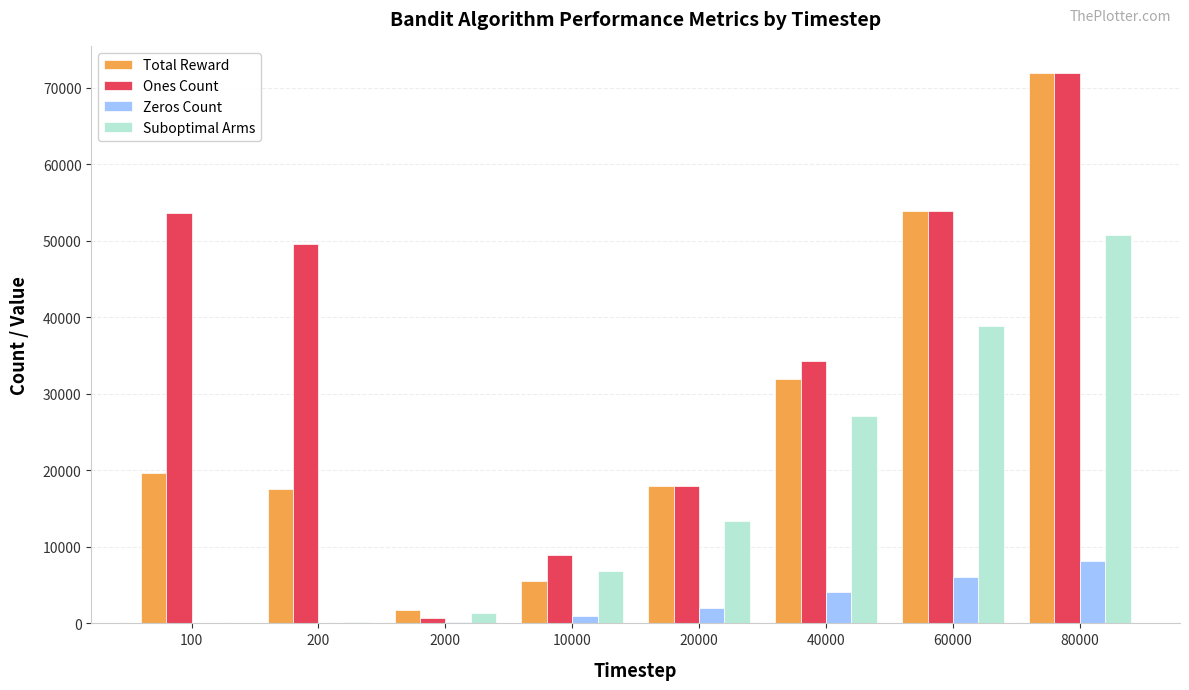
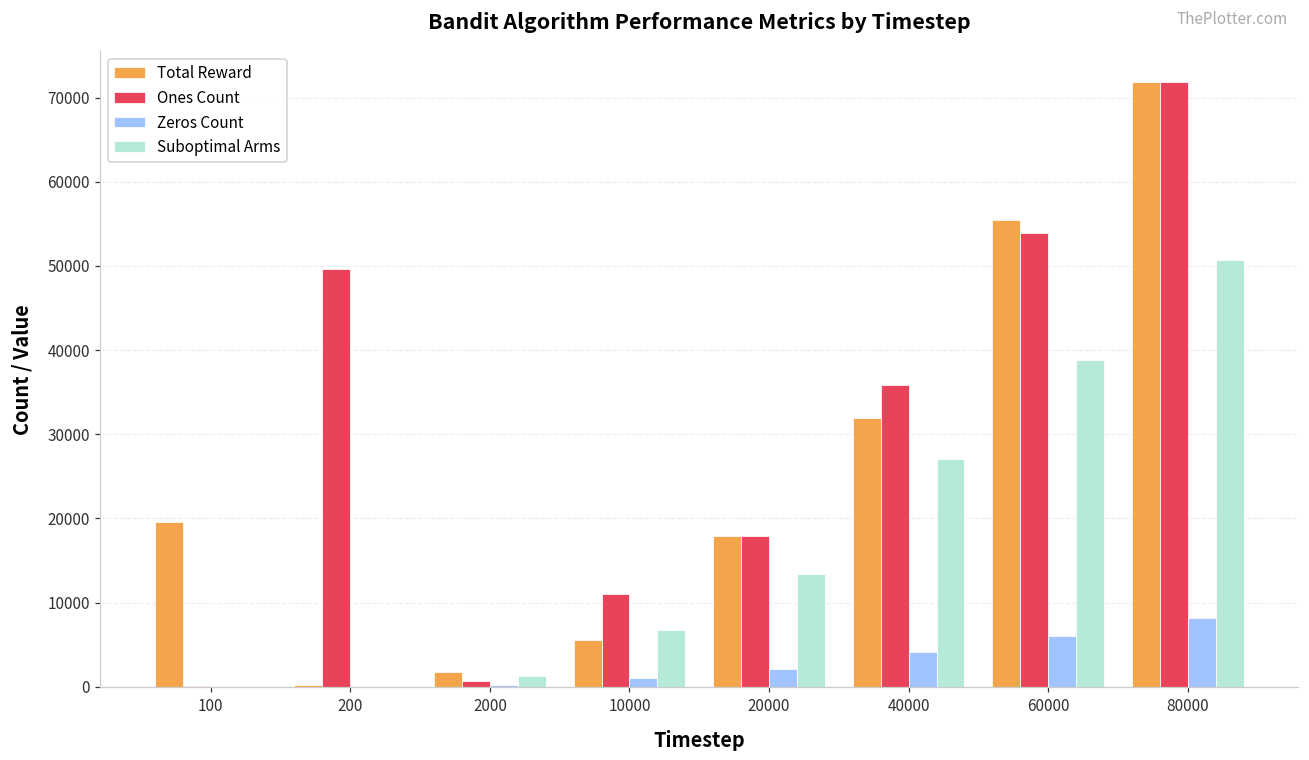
Ones Count, 100: 54000 -> 0
Total Reward, 200: 18000 -> 0
Ones Count, 10000: 9000 -> 11000
Ones Count, 40000: 34000 -> 36000
Total Reward, 60000: 54000 -> 55000
